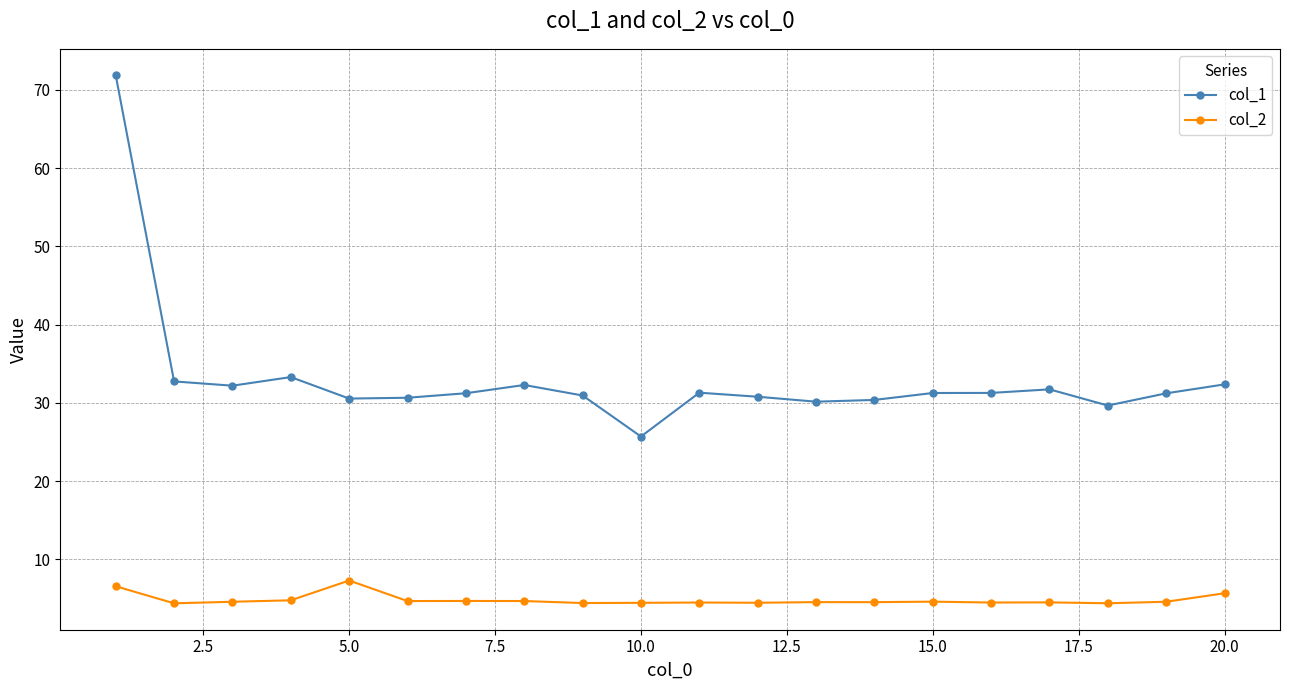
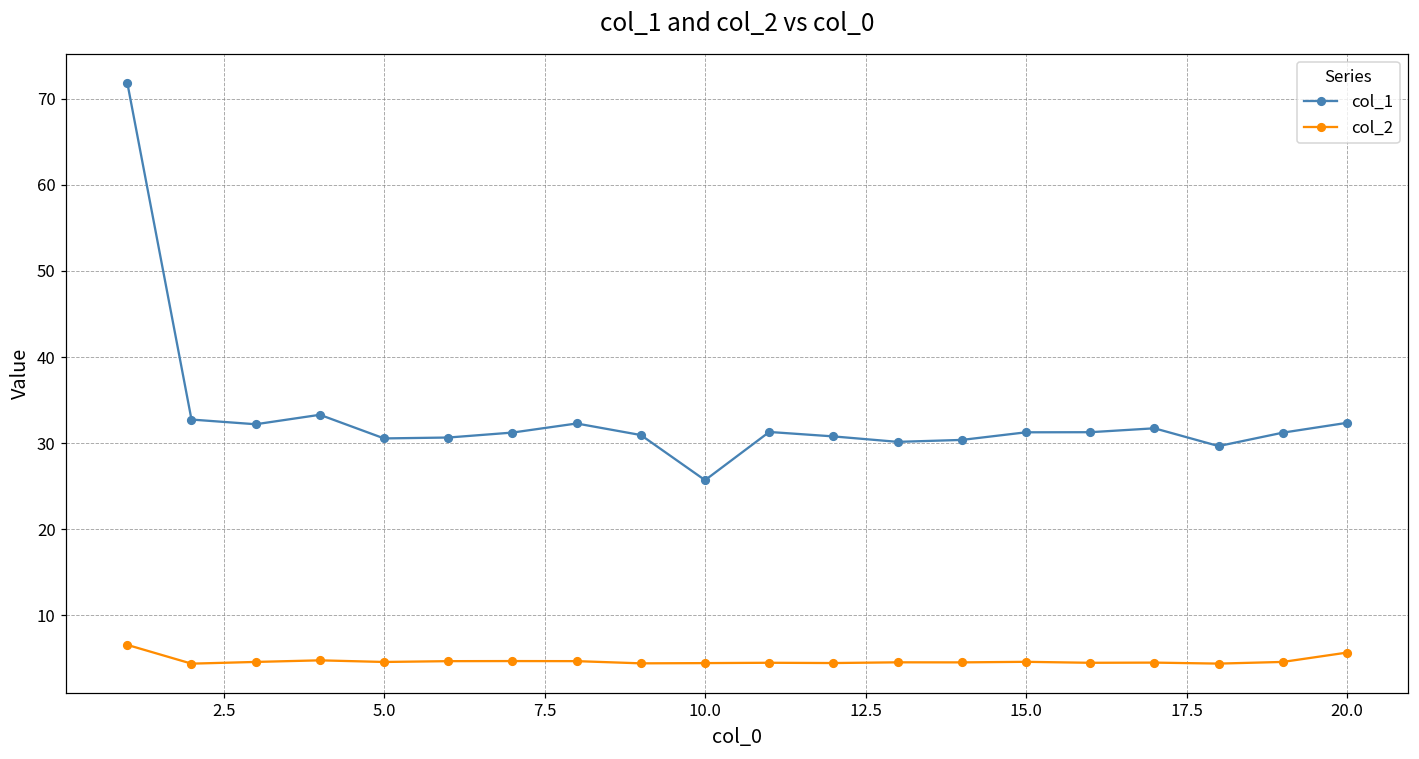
col_2, 5.0: 7 -> 5
